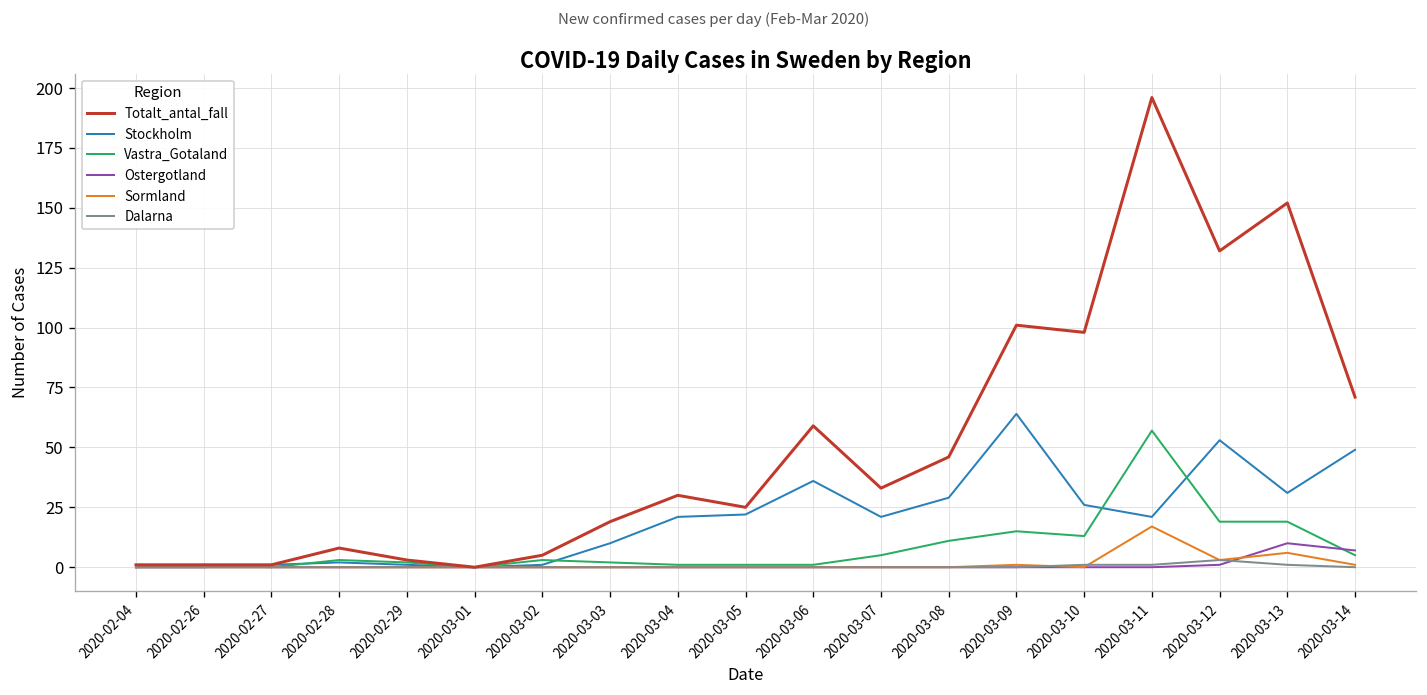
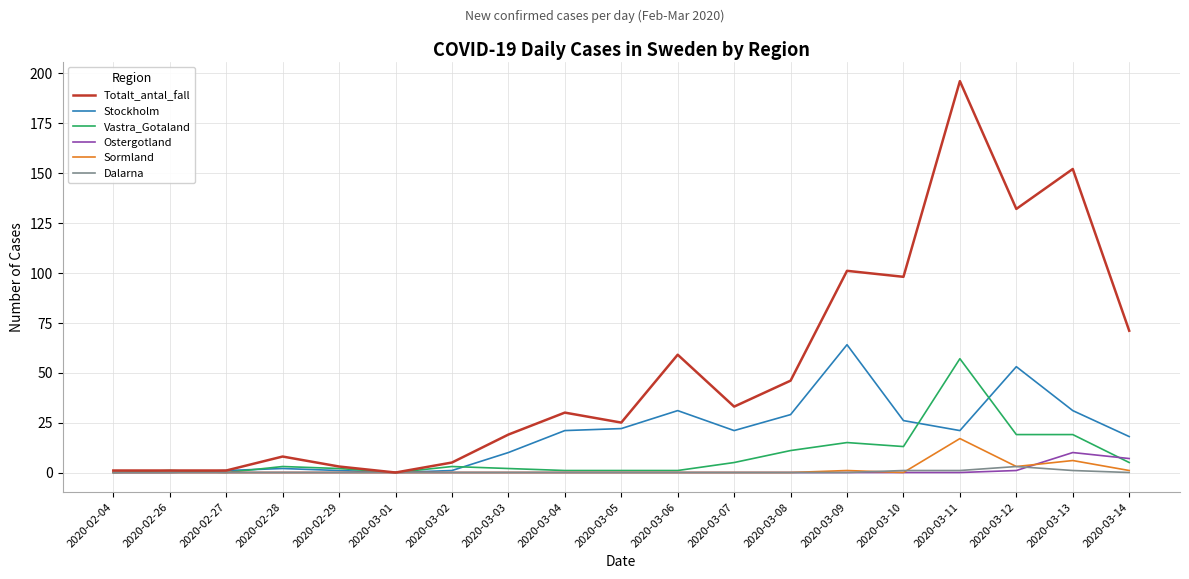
Stockholm, 2020-03-06: 36 -> 31
Stockholm, 2020-03-14: 49 -> 18
